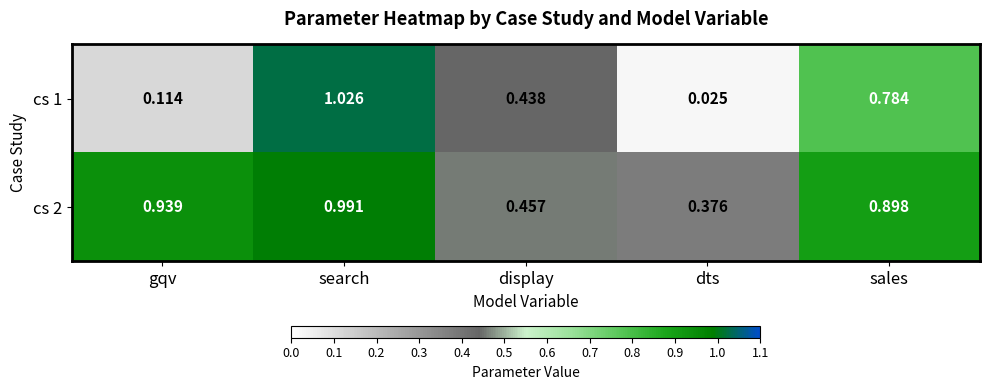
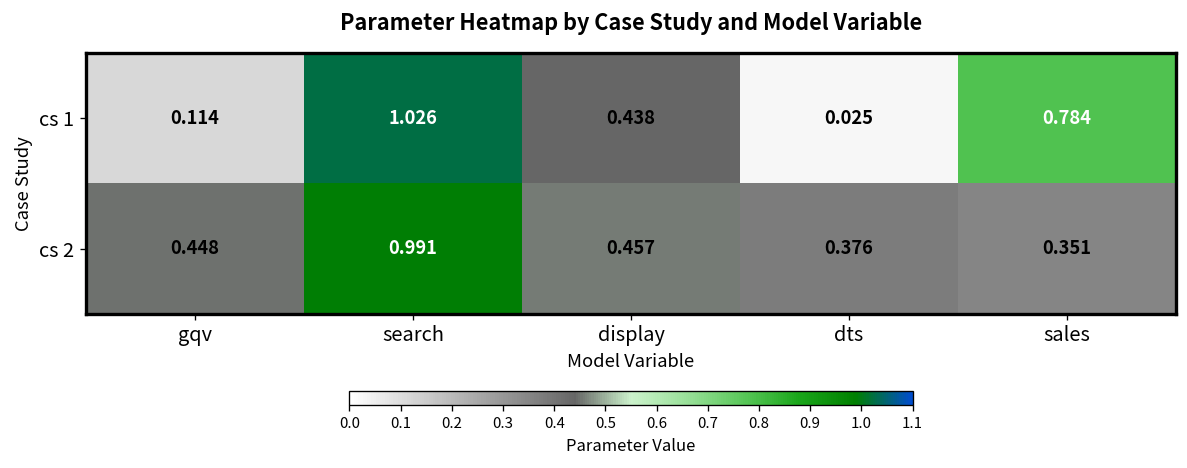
cs 2, gqv: 0.939 -> 0.448
cs 2, sales: 0.898 -> 0.351
